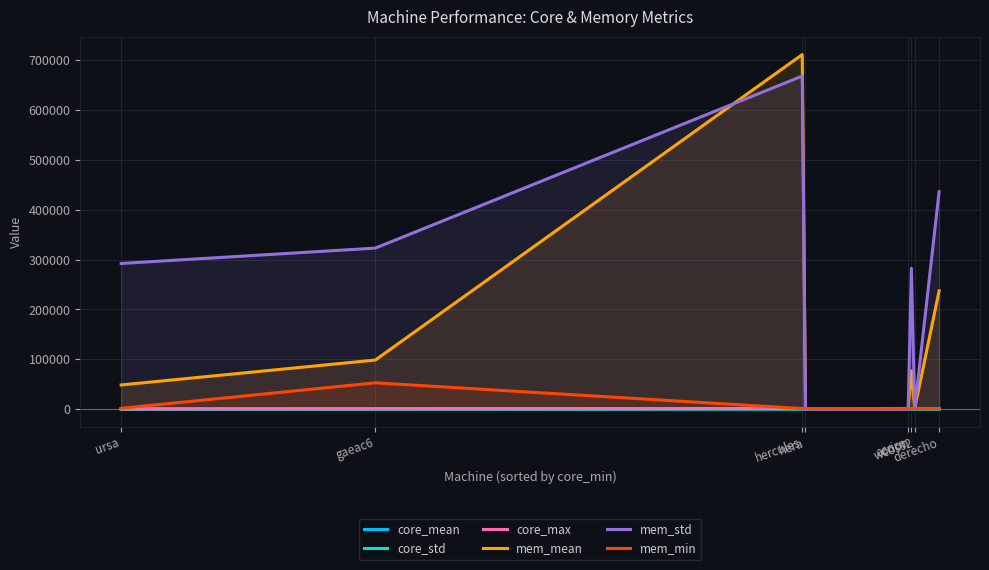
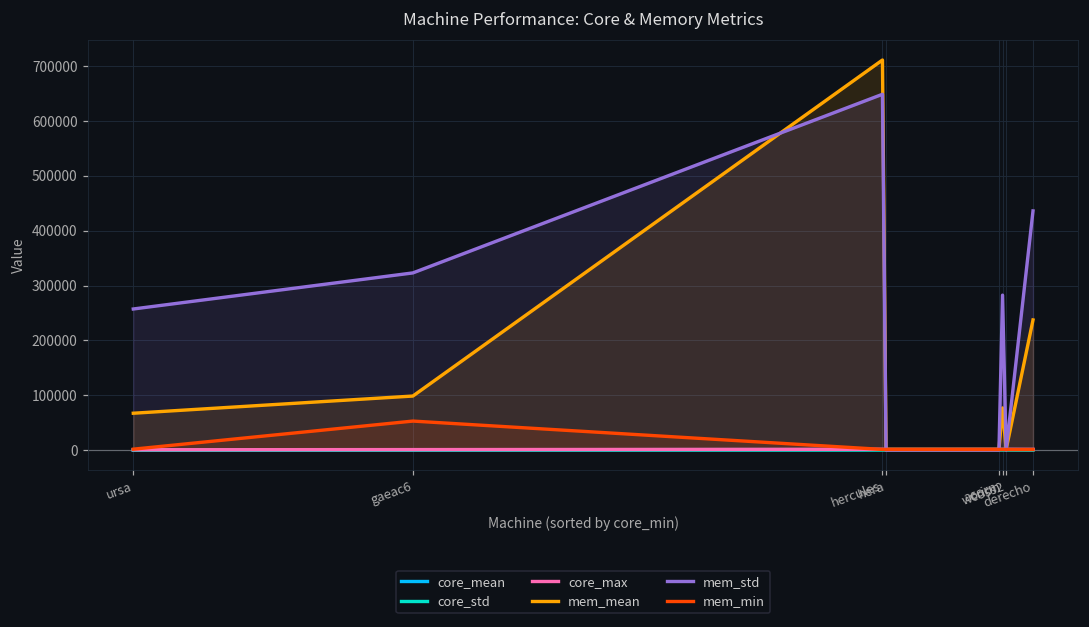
mem_mean, ursa: 50000 -> 70000
mem_std, ursa: 290000 -> 260000
mem_std, hercules: 670000 -> 650000
